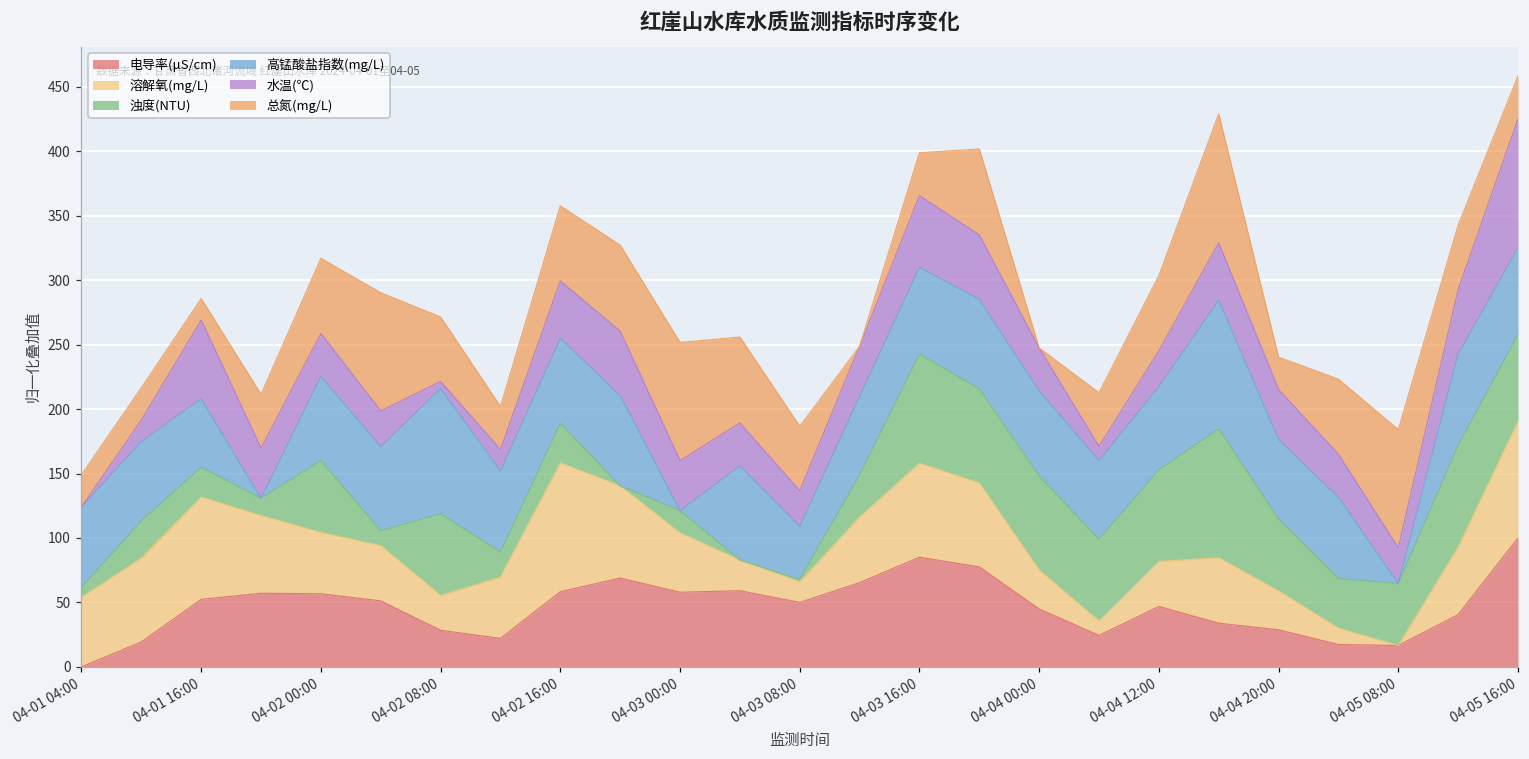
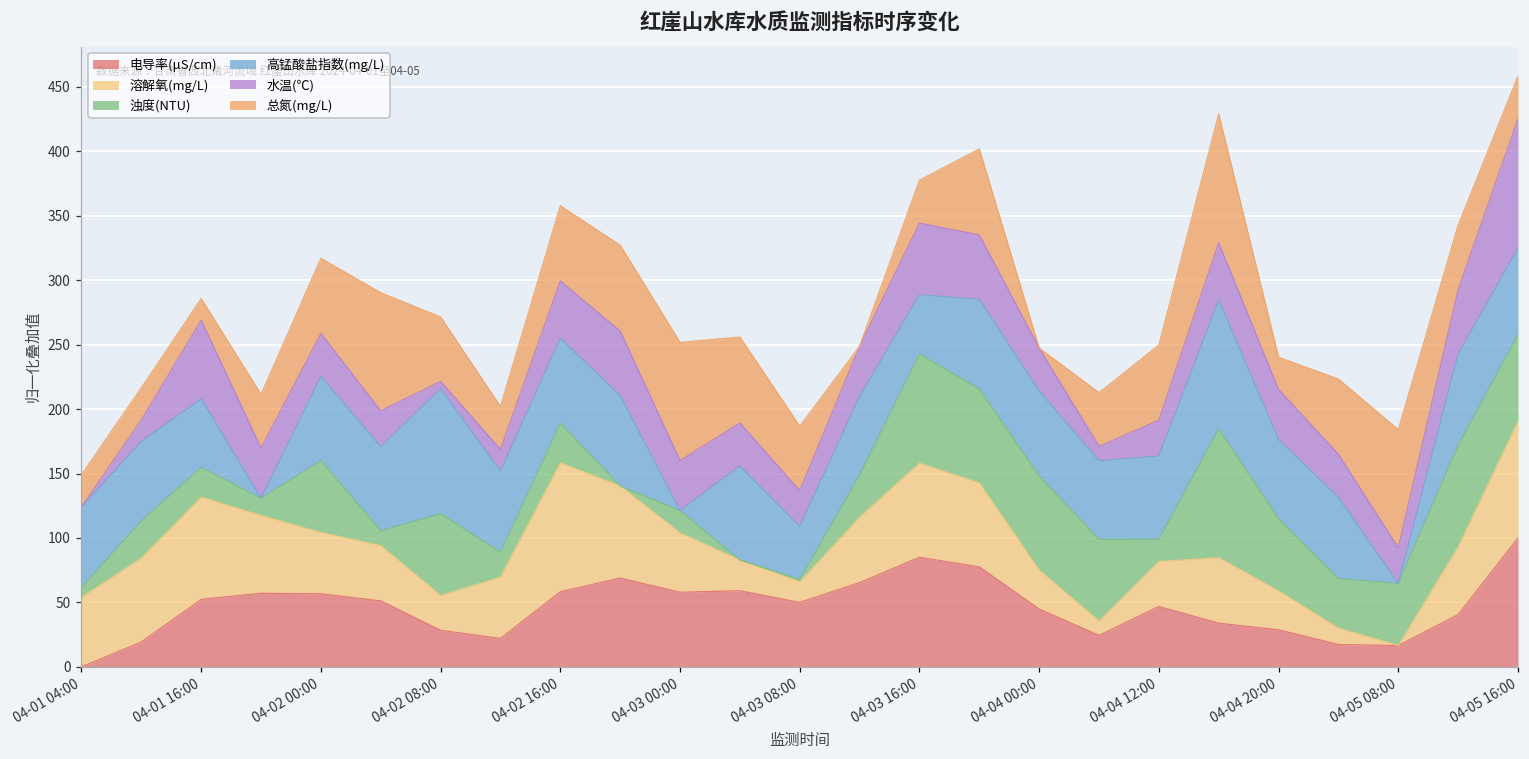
高锰酸盐指数(mg/L), 04-03 16:00: 67 -> 46
浊度(NTU), 04-04 12:00: 71 -> 17
